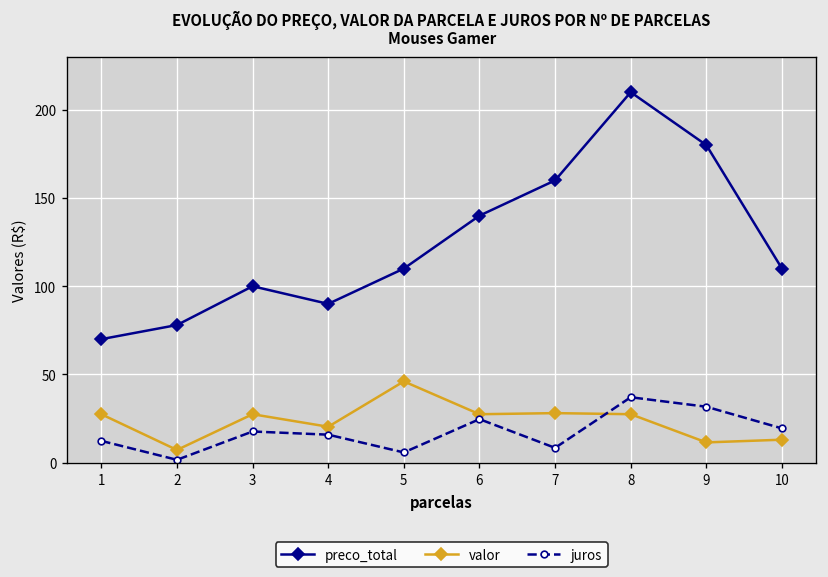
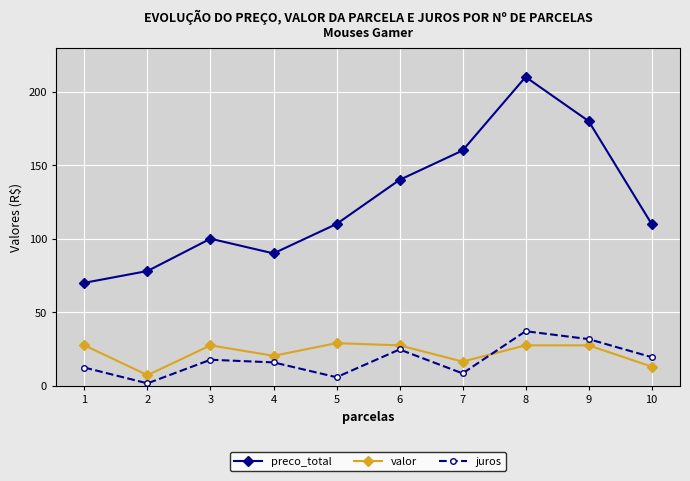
valor, 5: 46 -> 29
valor, 7: 28 -> 16
valor, 9: 11 -> 27
